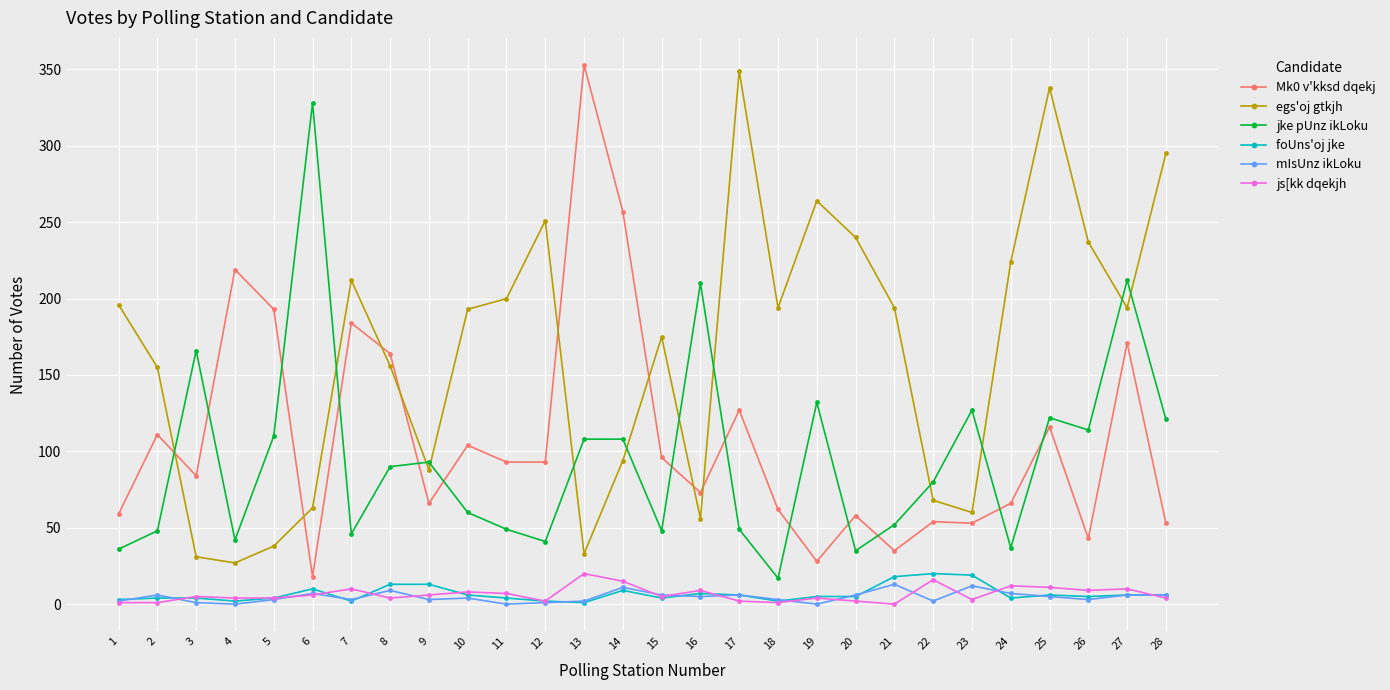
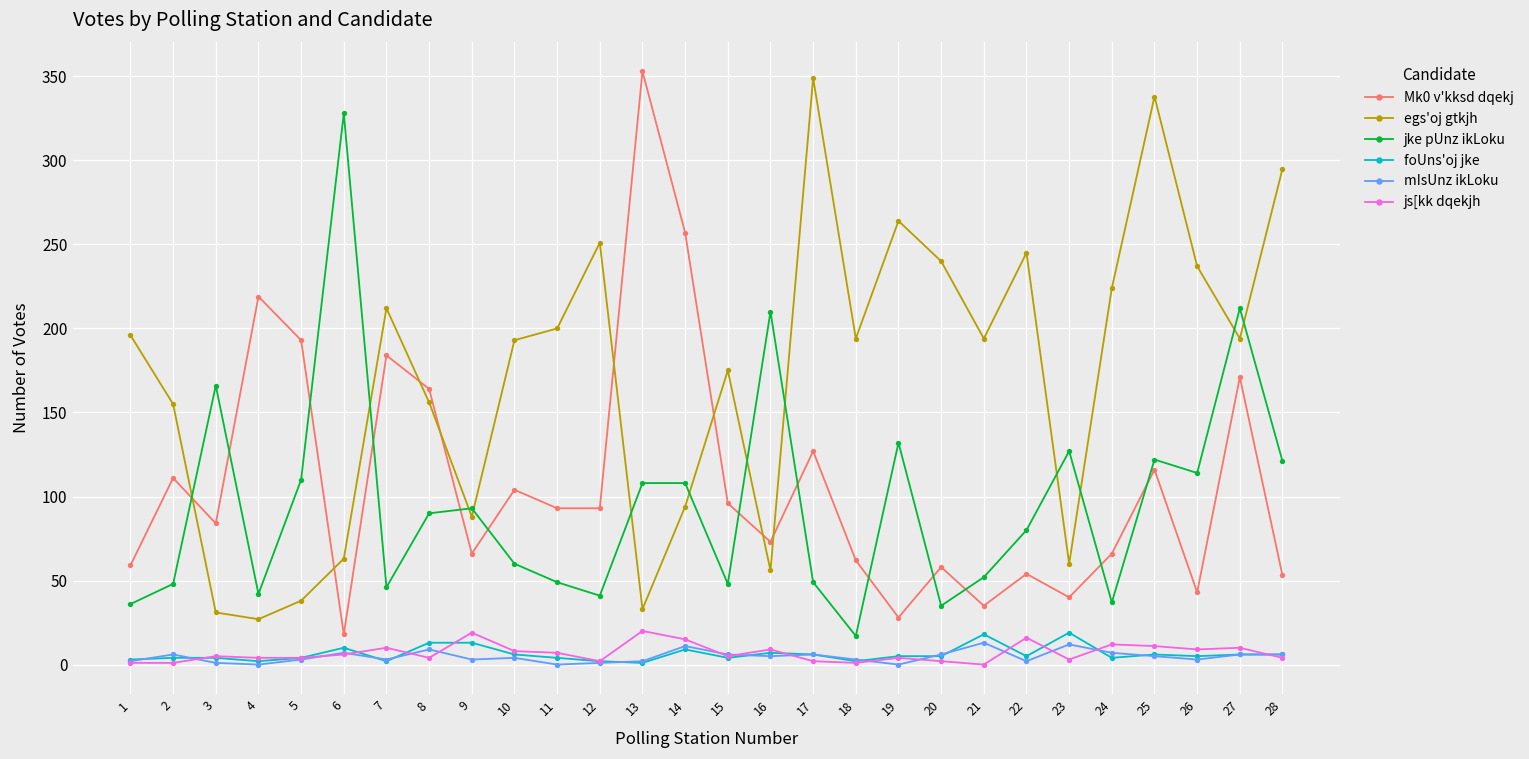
js[kk dqekjh, 9: 6 -> 19
egs'oj gtkjh, 22: 68 -> 245
foUns'oj jke, 22: 20 -> 5
Mk0 v'kksd dqekj, 23: 53 -> 40
